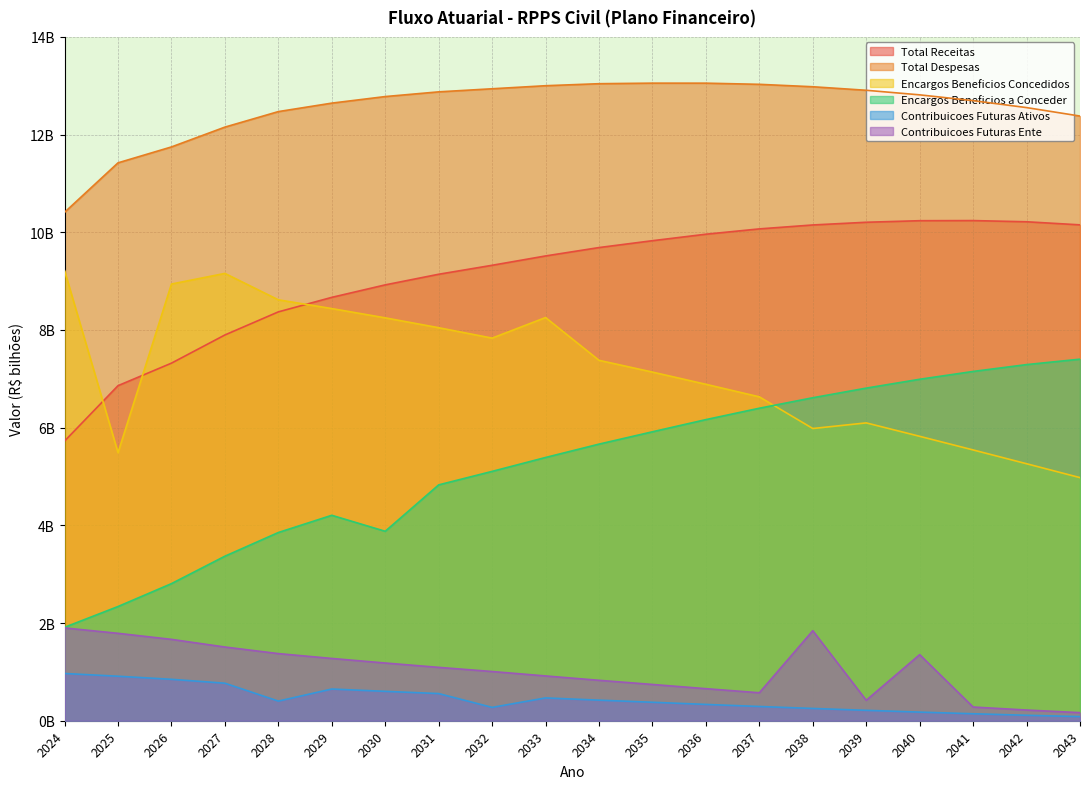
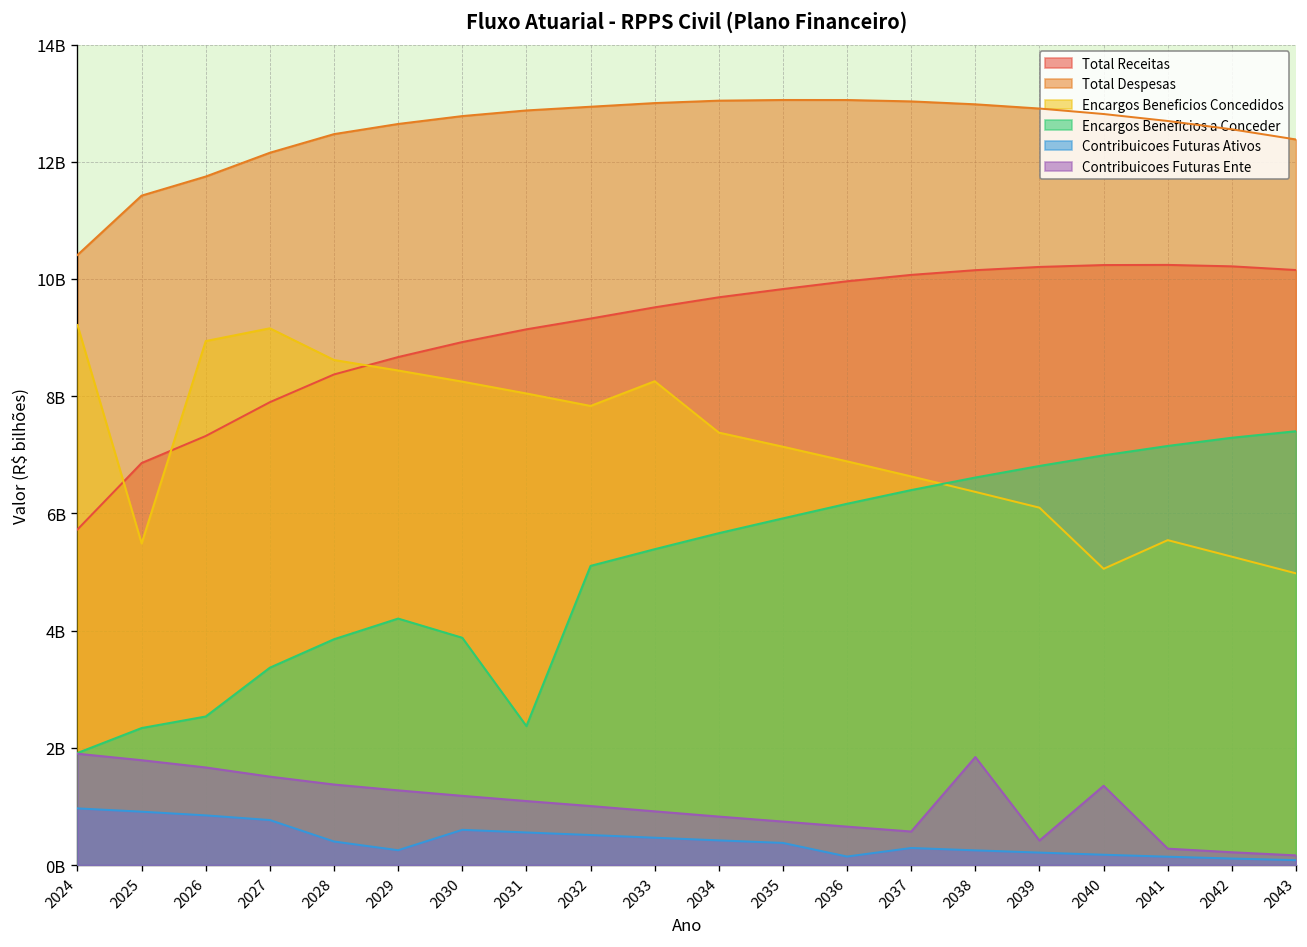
Encargos Beneficios a Conceder, 2026: 2800000000 -> 2500000000
Contribuicoes Futuras Ativos, 2029: 600000000 -> 300000000
Encargos Beneficios a Conceder, 2031: 4800000000 -> 2400000000
Contribuicoes Futuras Ativos, 2032: 300000000 -> 500000000
Contribuicoes Futuras Ativos, 2036: 300000000 -> 100000000
Encargos Beneficios Concedidos, 2038: 6000000000 -> 6400000000
Encargos Beneficios Concedidos, 2040: 5800000000 -> 5100000000
